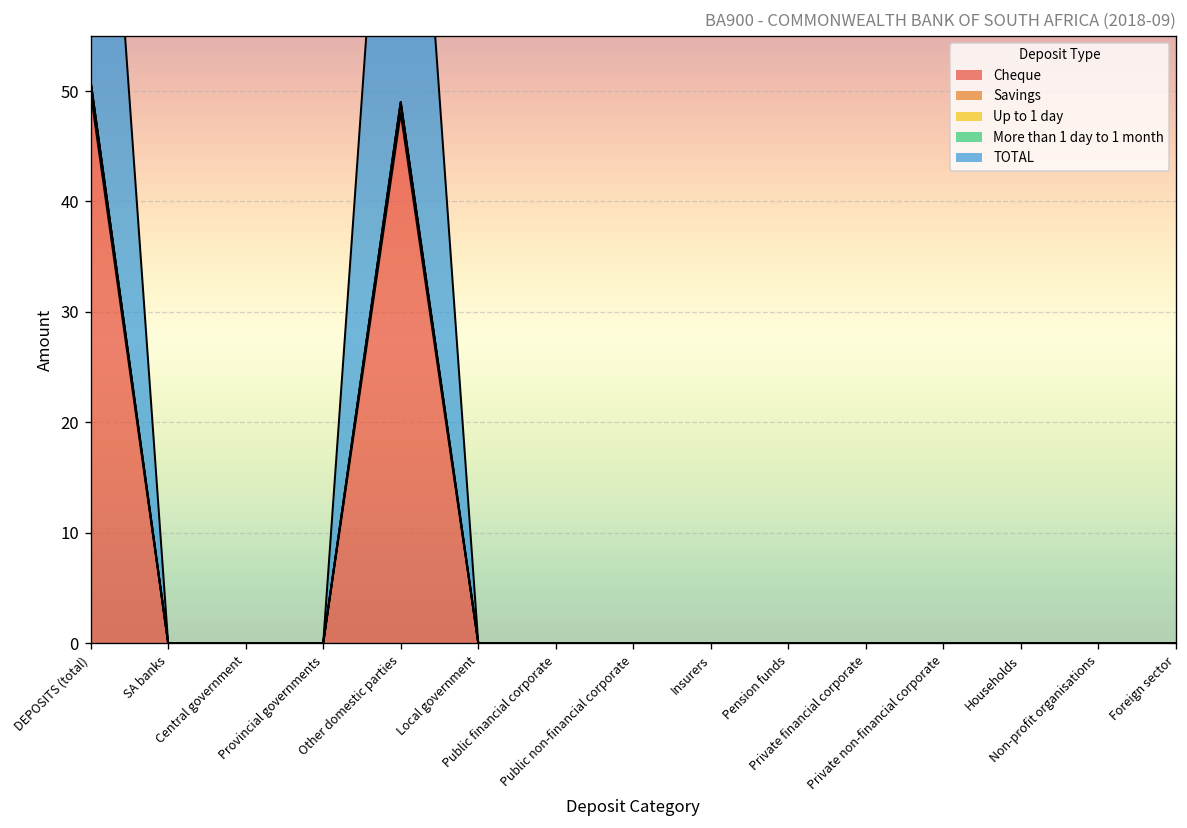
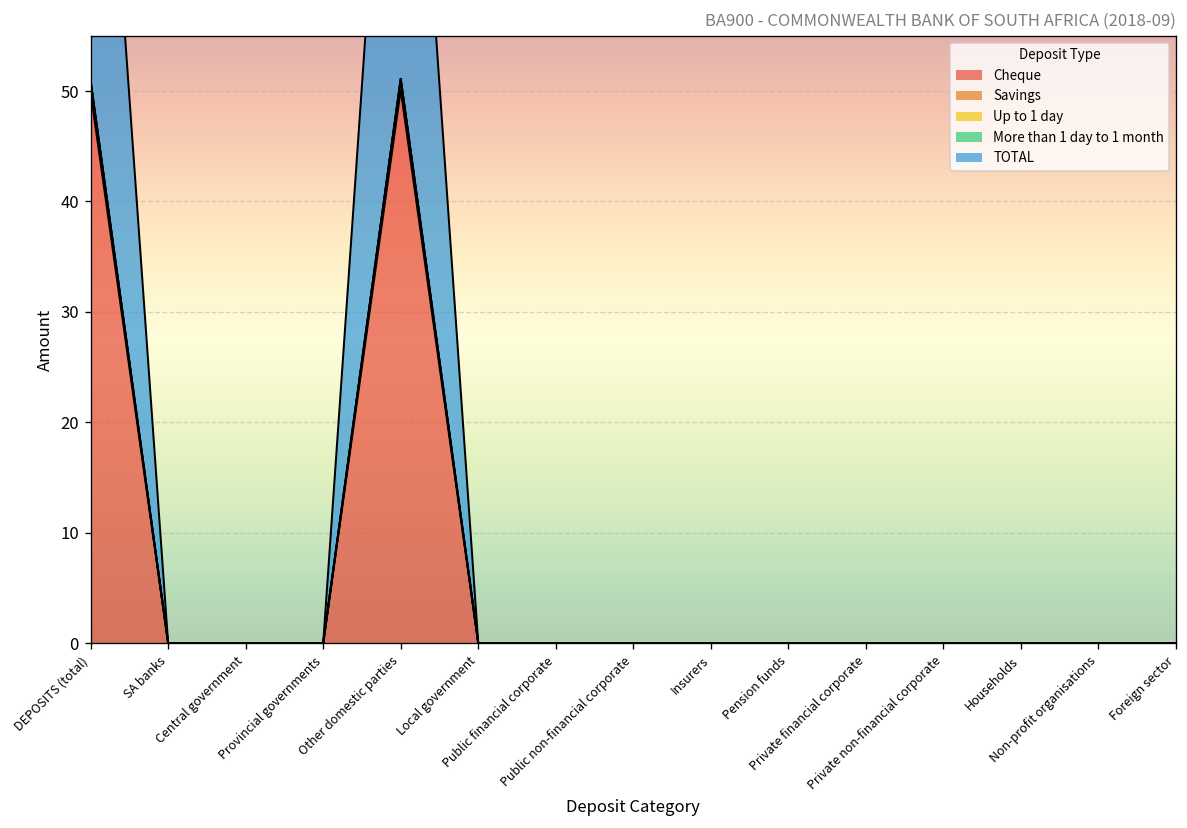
Cheque, Other domestic parties: 48 -> 50
